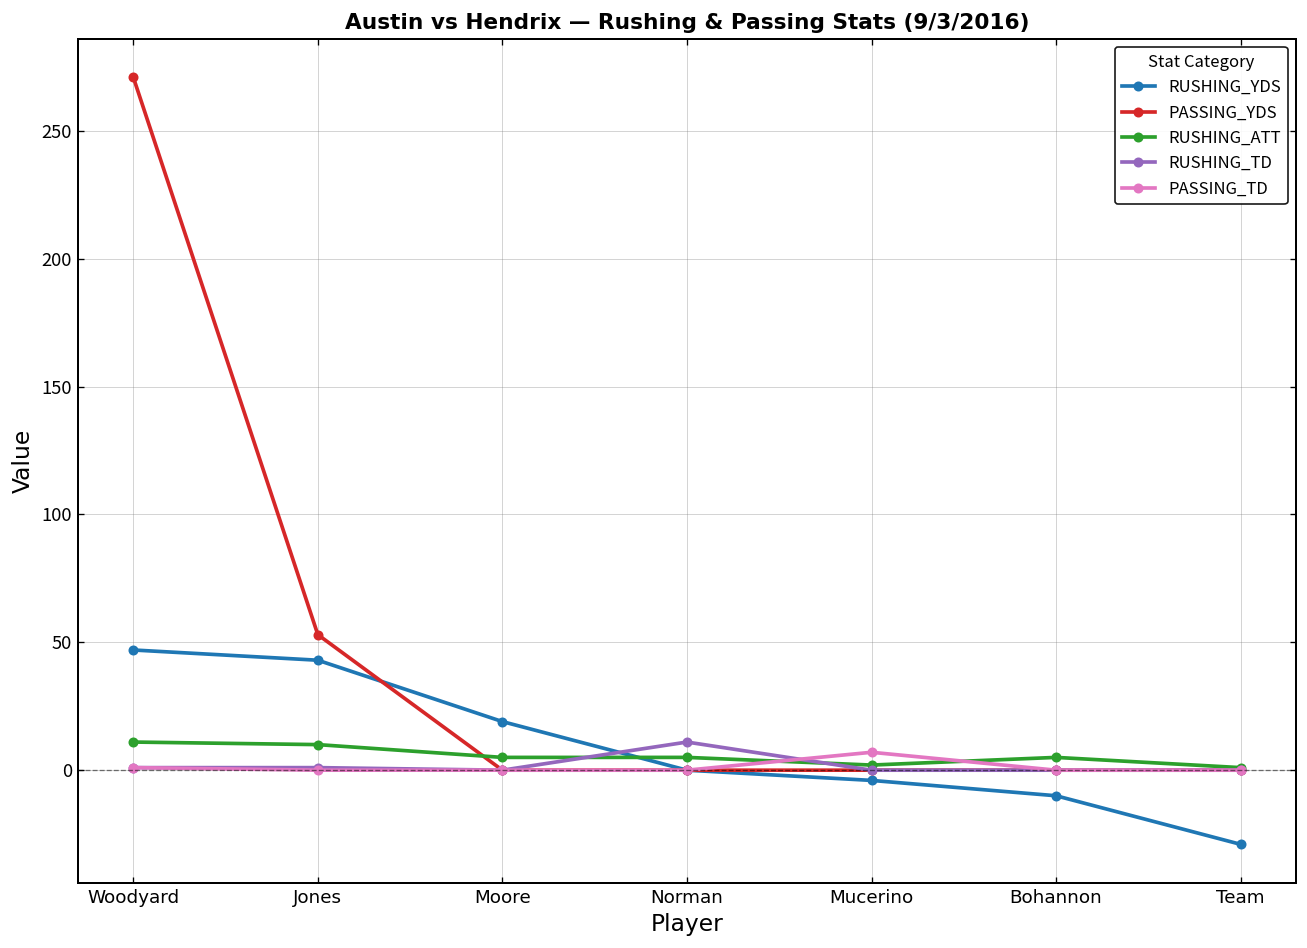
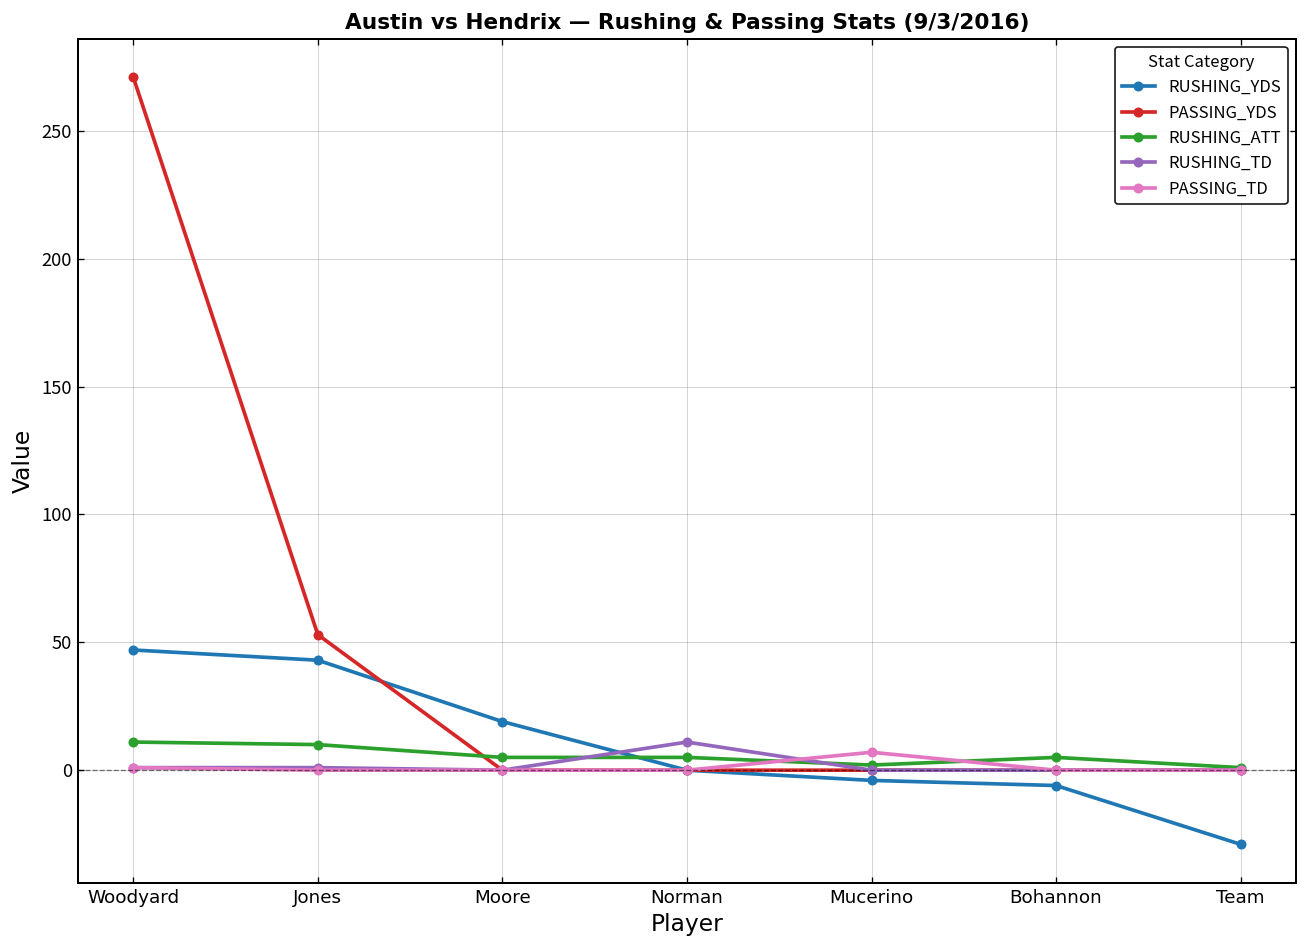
RUSHING_YDS, Bohannon: -10 -> -6
